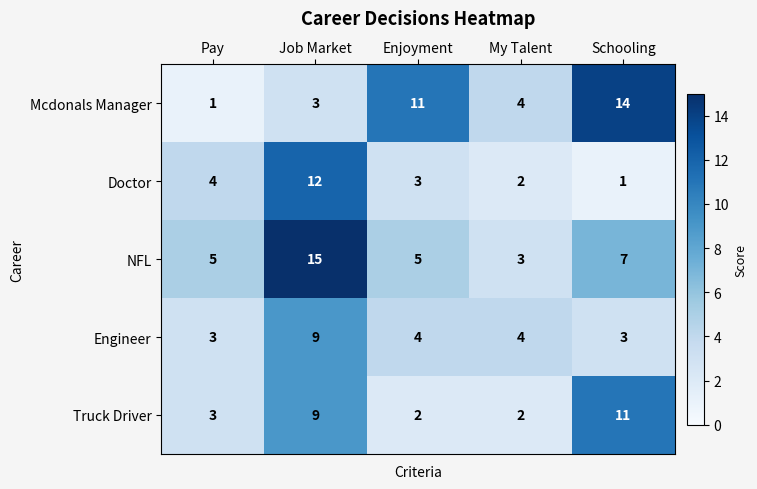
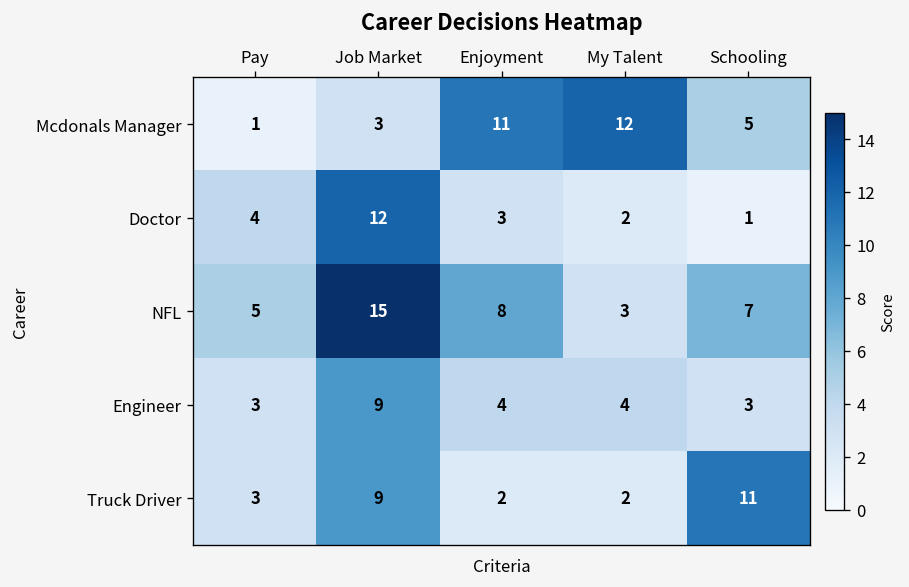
Mcdonals Manager, My Talent: 4 -> 12
Mcdonals Manager, Schooling: 14 -> 5
NFL, Enjoyment: 5 -> 8
